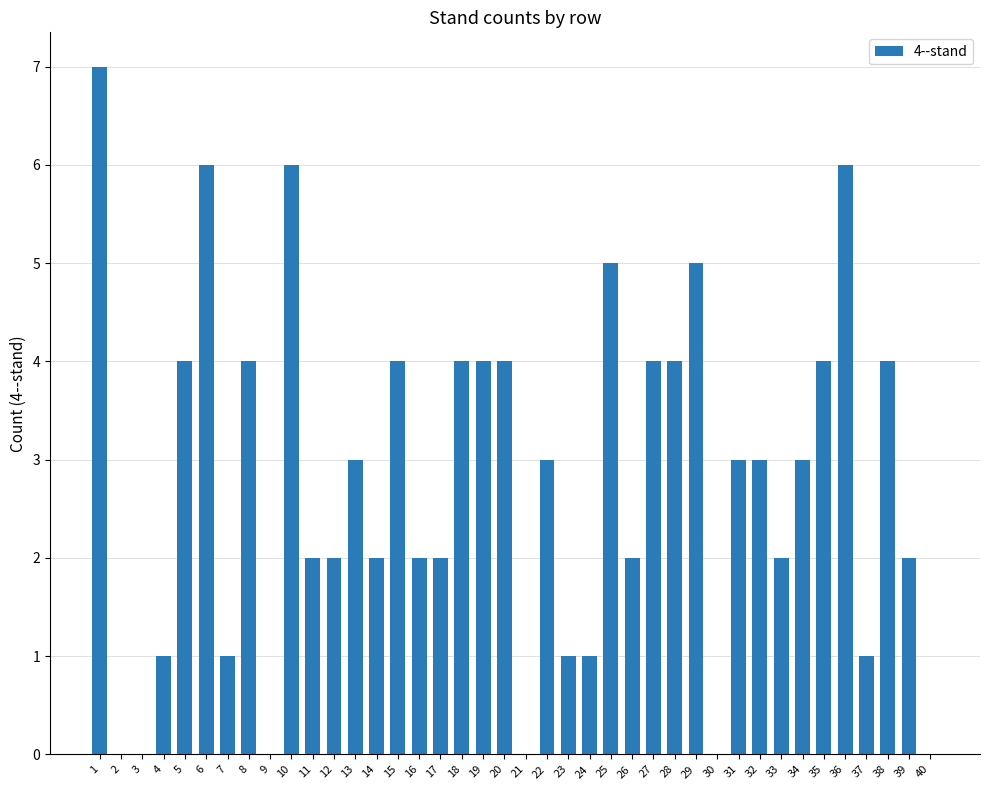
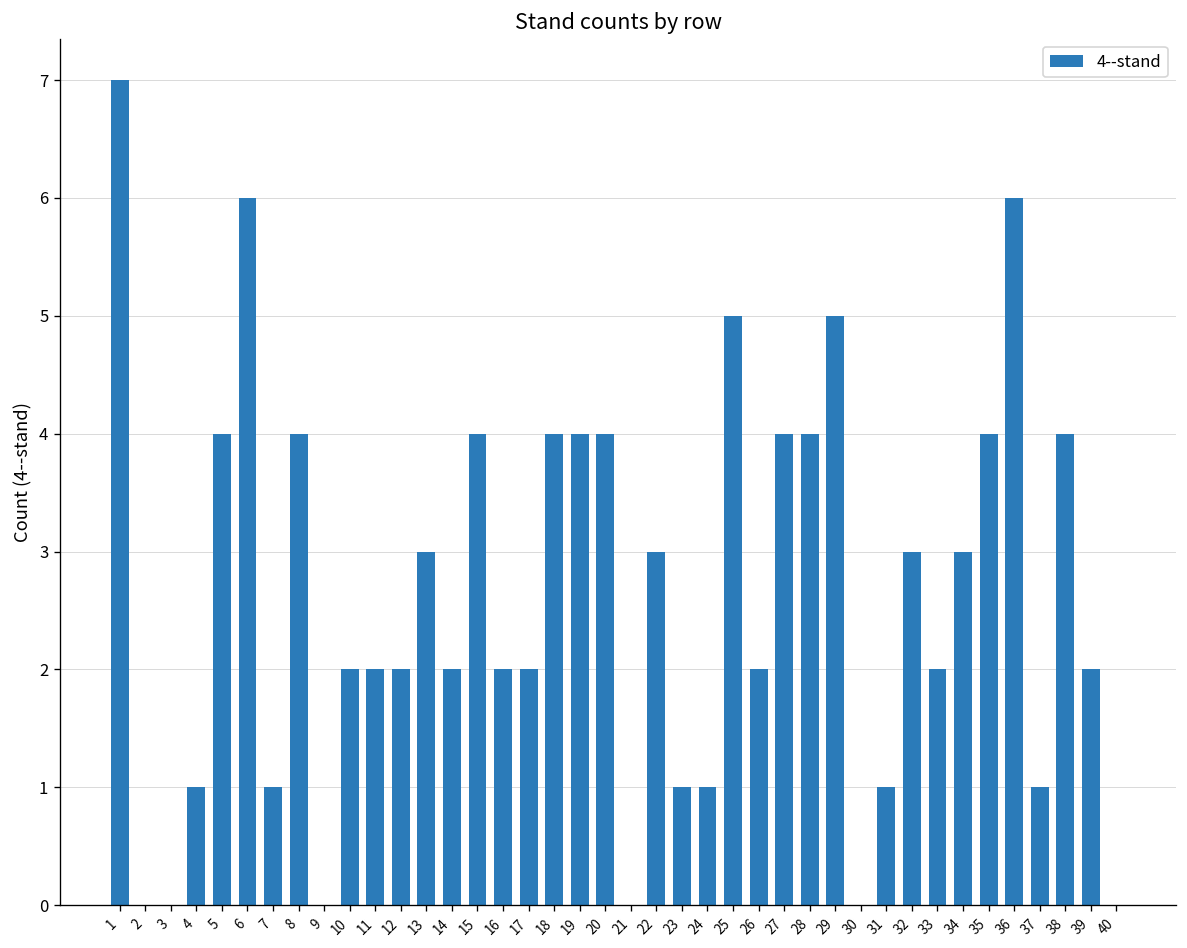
10: 6 -> 2
31: 3 -> 1
